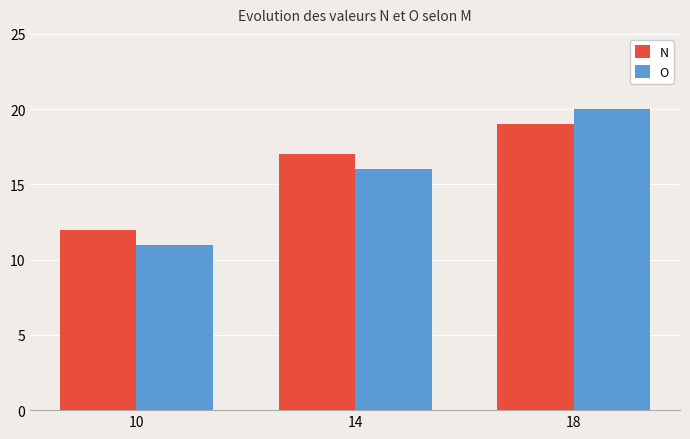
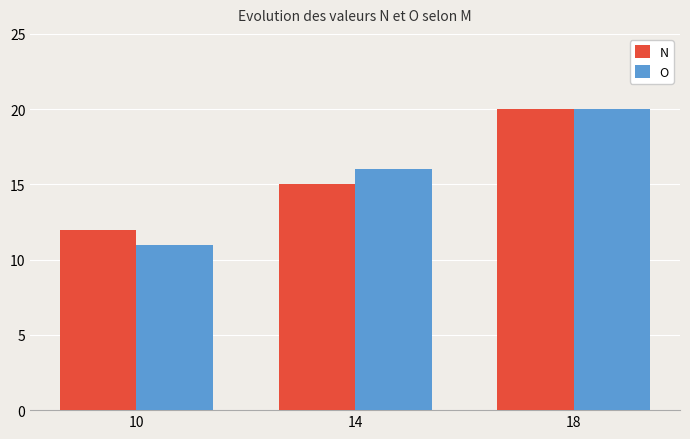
N, 14: 17 -> 15
N, 18: 19 -> 20
